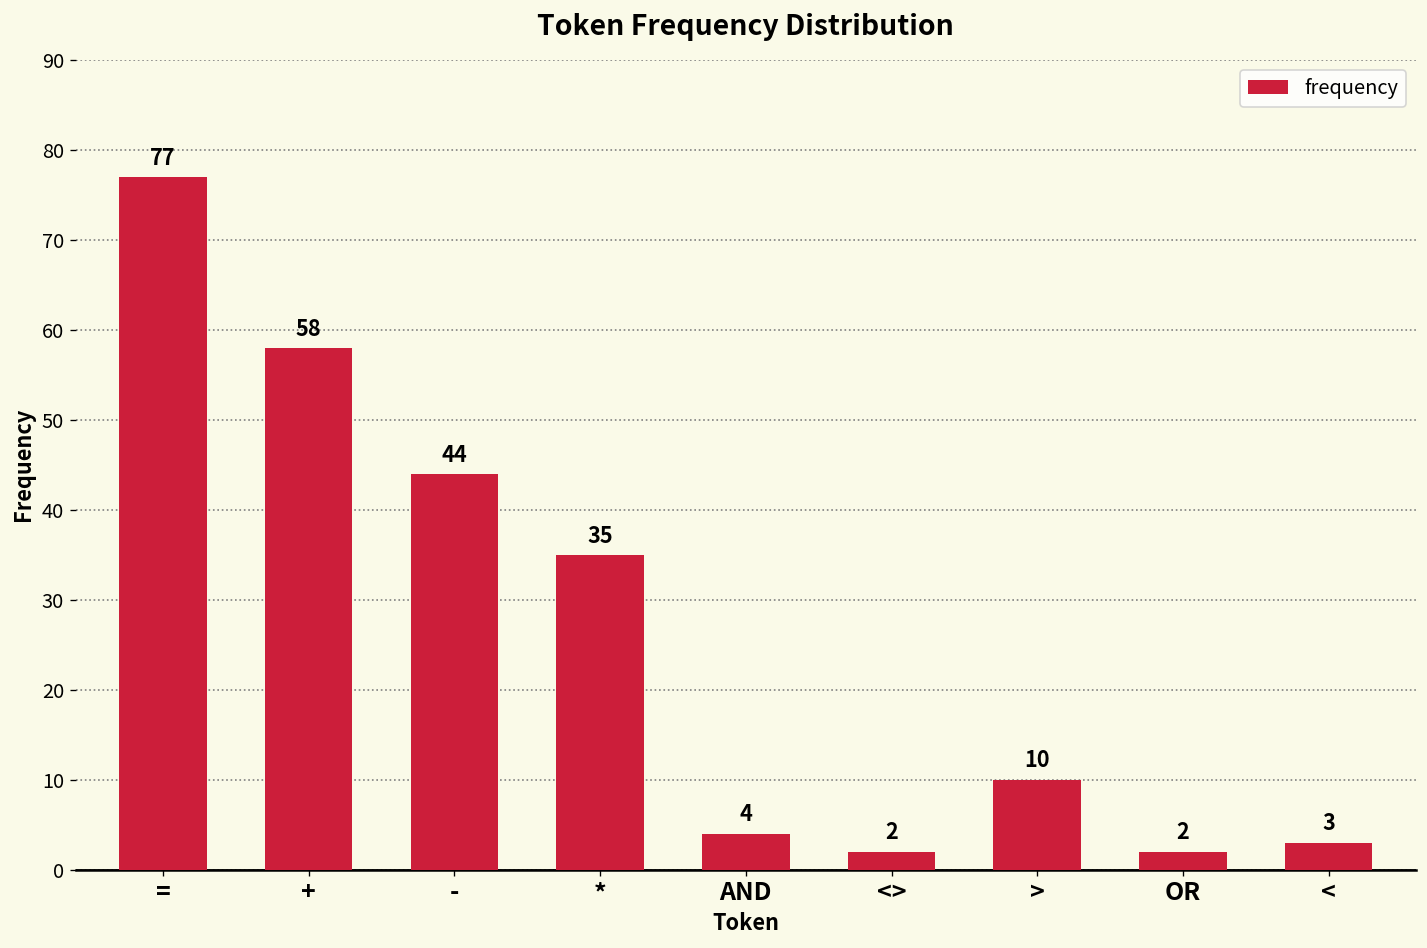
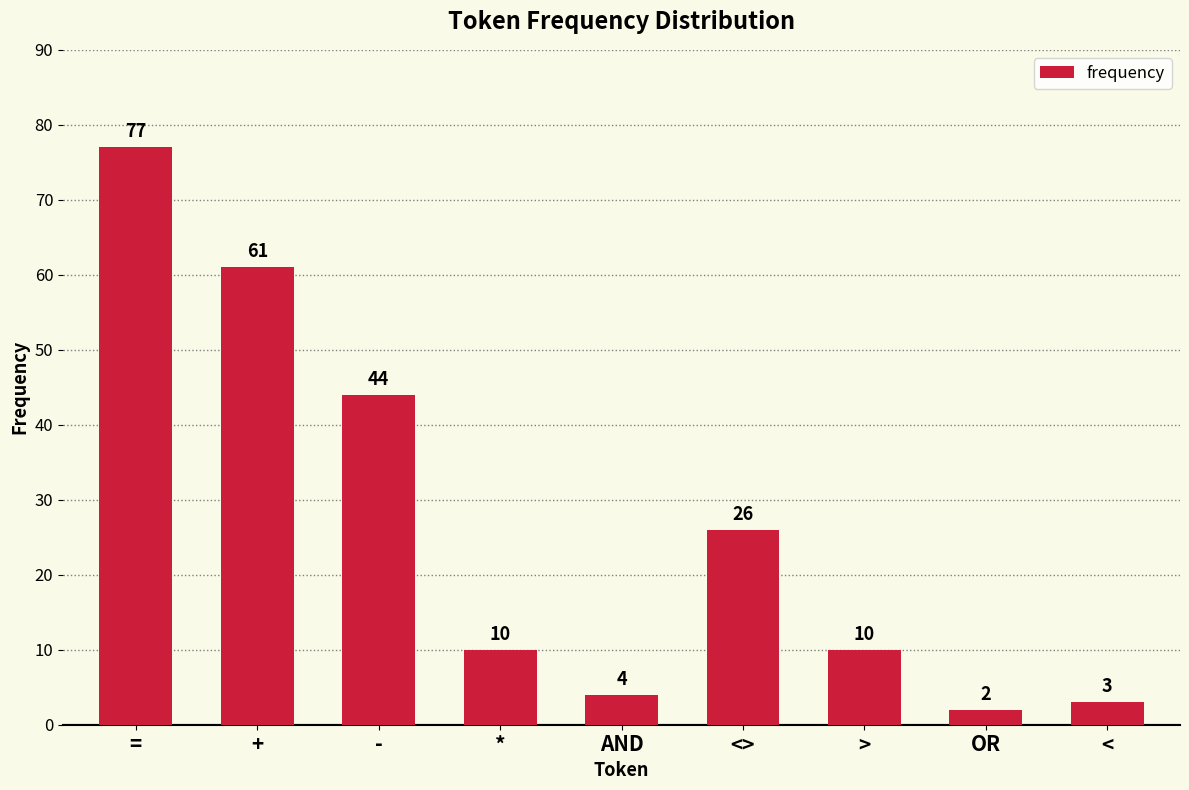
+: 58 -> 61
*: 35 -> 10
<>: 2 -> 26
